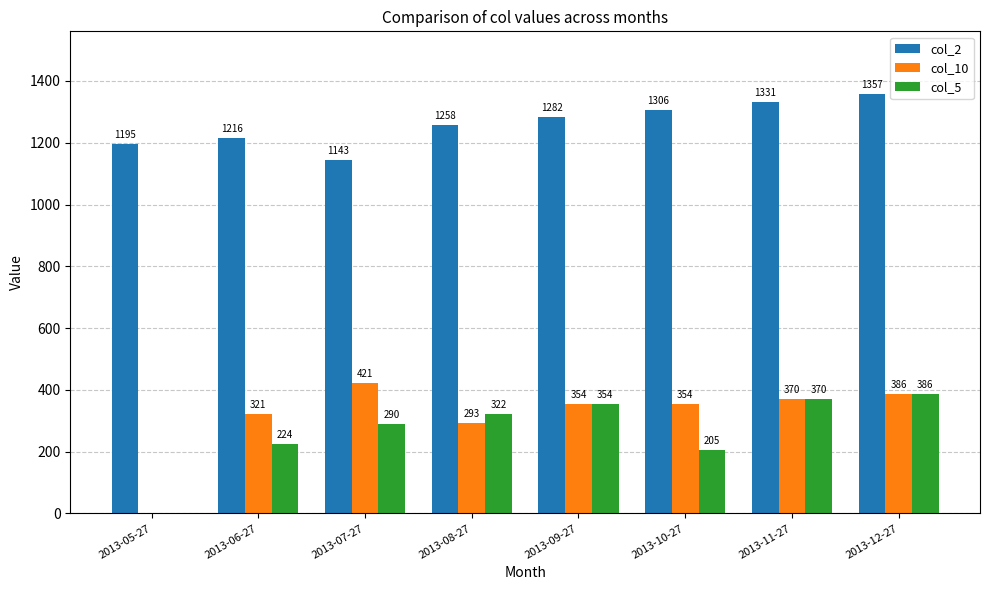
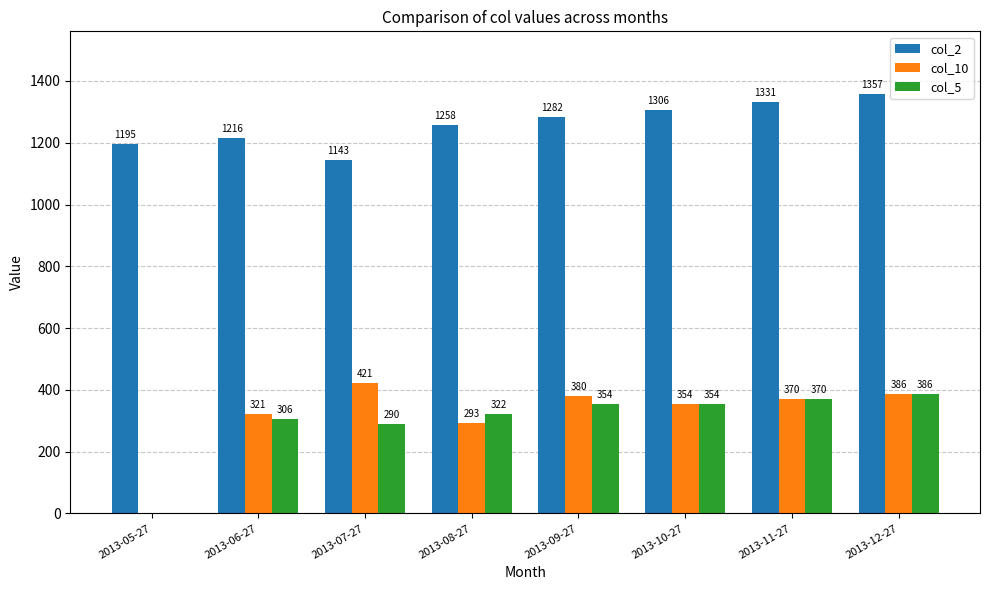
col_5, 2013-06-27: 224 -> 306
col_10, 2013-09-27: 354 -> 380
col_5, 2013-10-27: 205 -> 354
